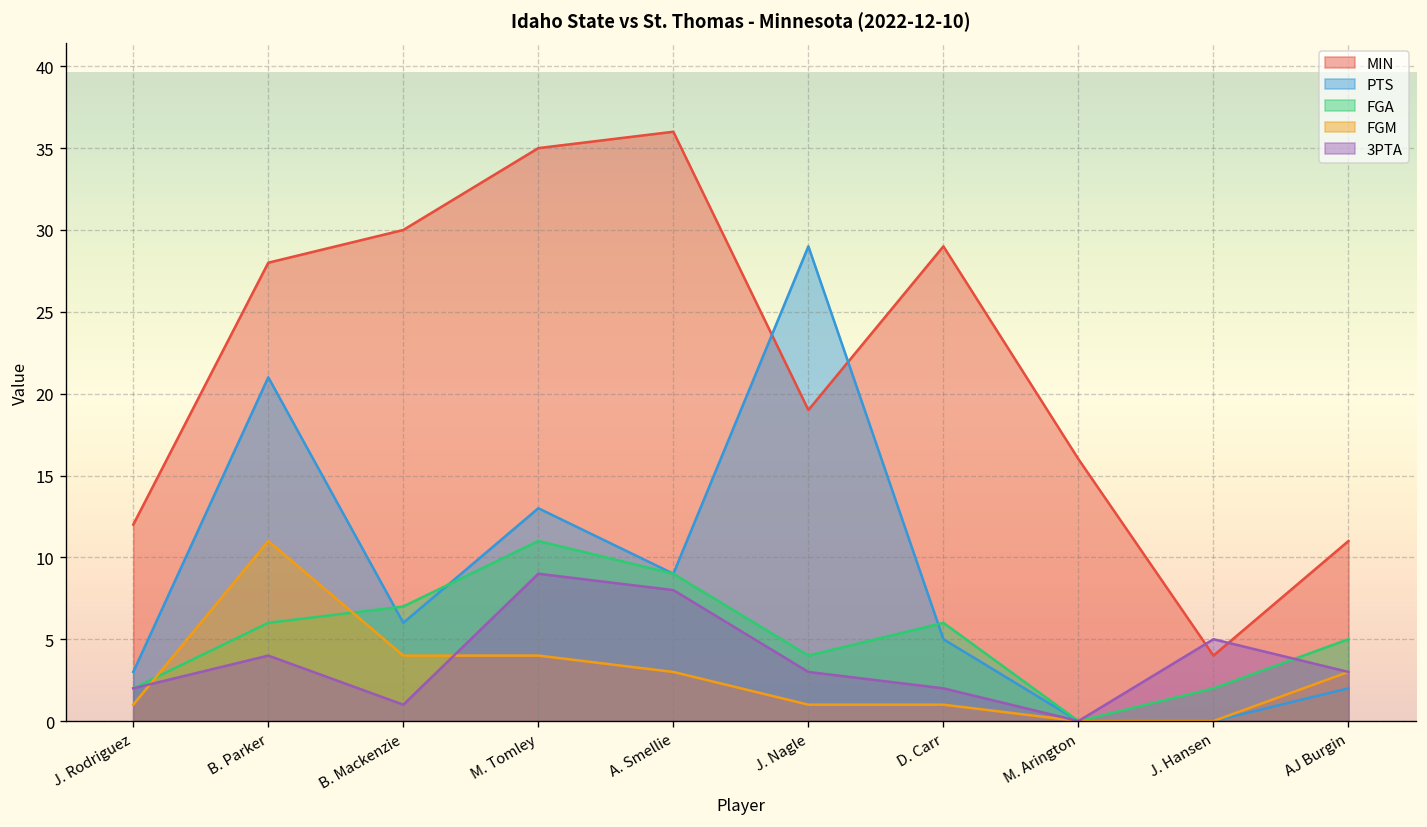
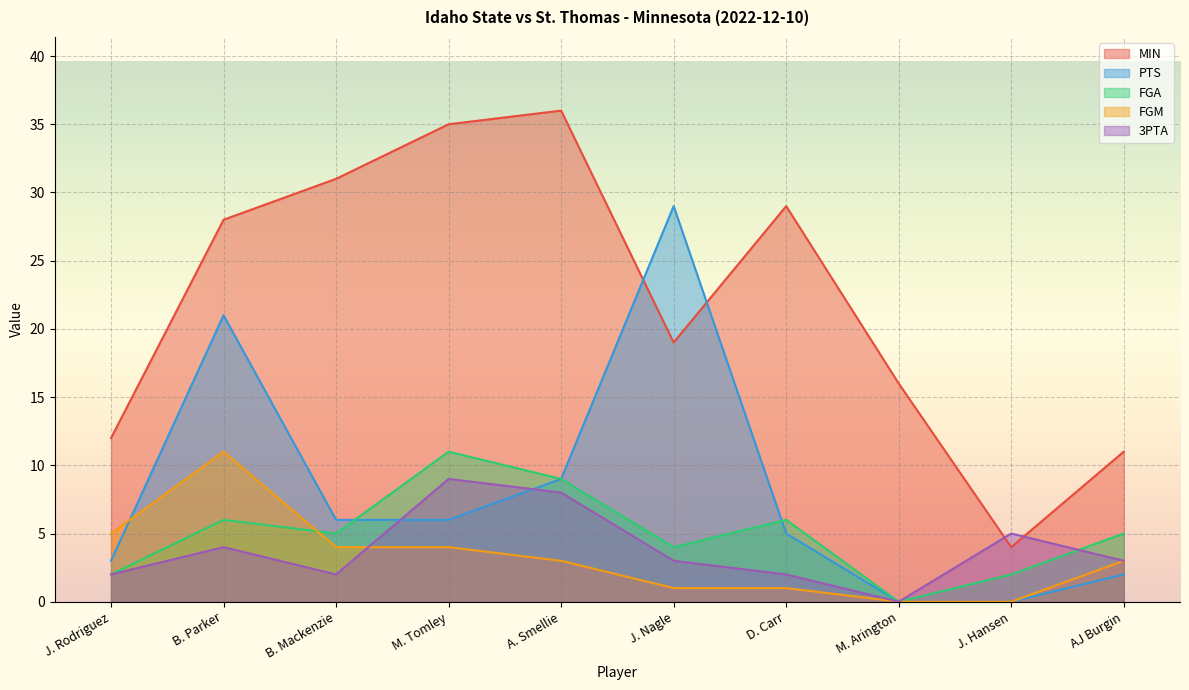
FGM, J. Rodriguez: 1 -> 5
MIN, B. Mackenzie: 30 -> 31
FGA, B. Mackenzie: 7 -> 5
3PTA, B. Mackenzie: 1 -> 2
PTS, M. Tomley: 13 -> 6
